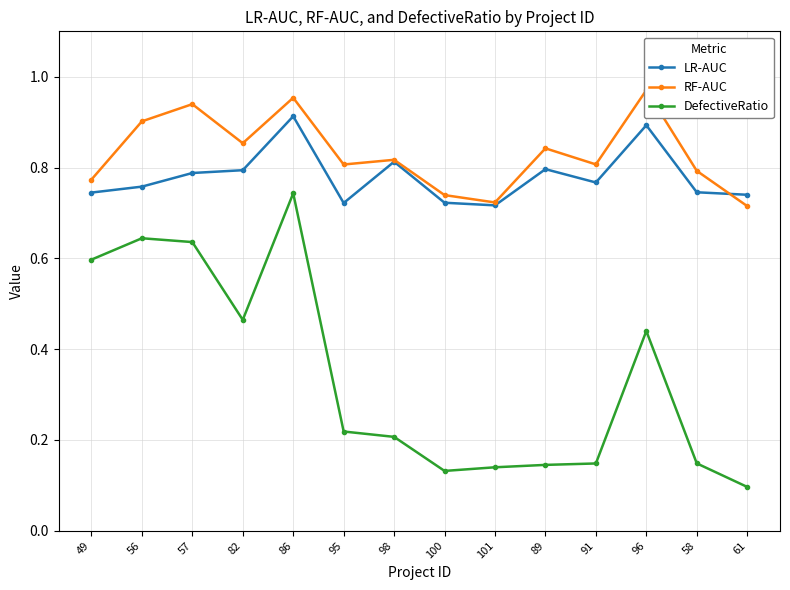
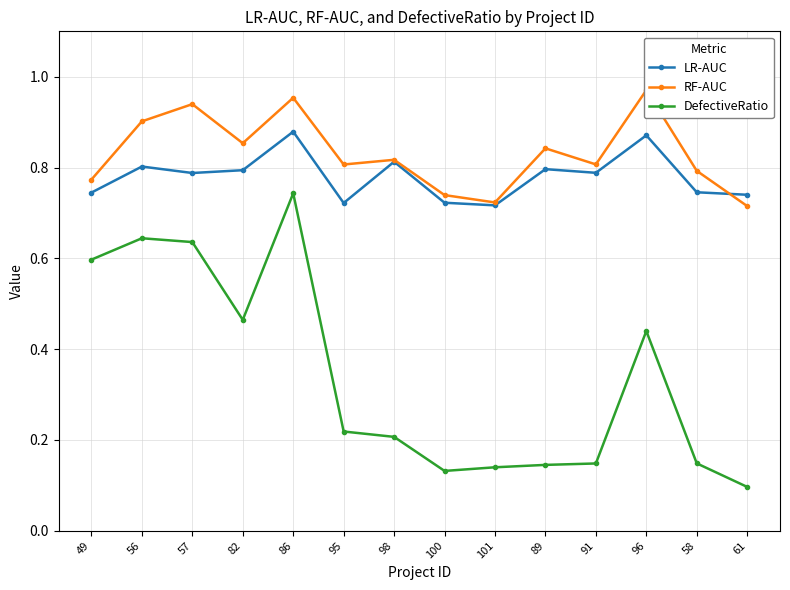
LR-AUC, 56: 0.76 -> 0.80
LR-AUC, 86: 0.91 -> 0.88
LR-AUC, 91: 0.77 -> 0.79
LR-AUC, 96: 0.89 -> 0.87
